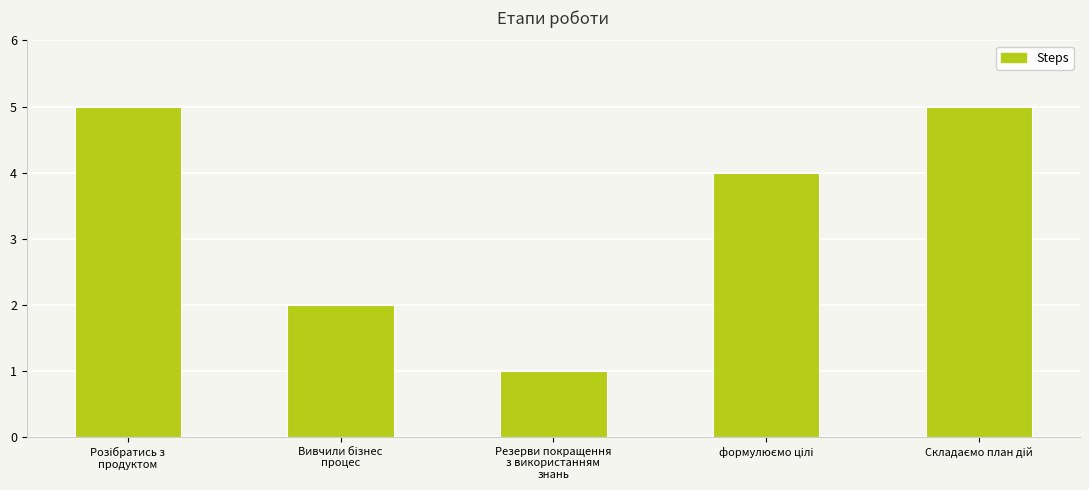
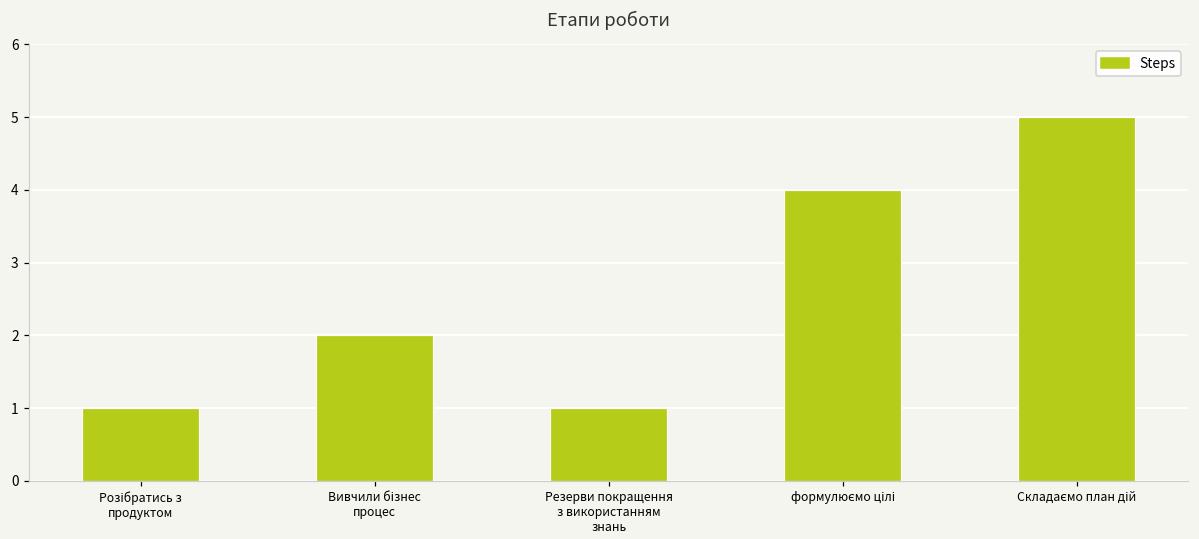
Розібратись з продуктом: 5 -> 1
